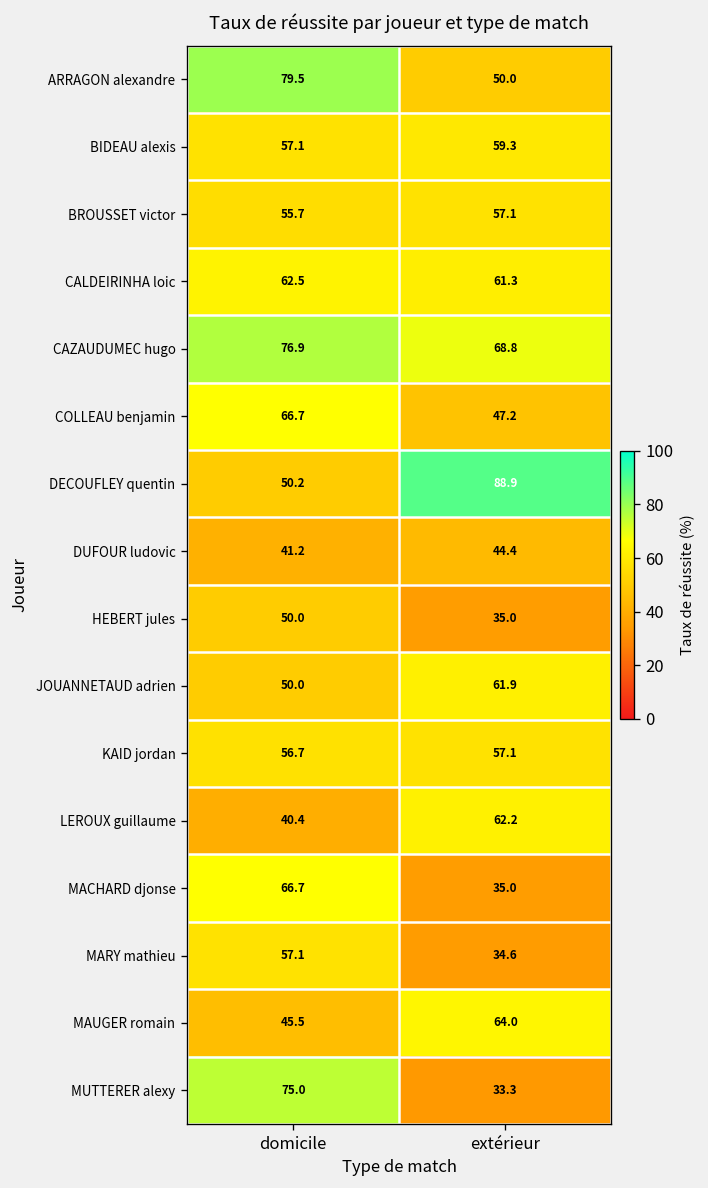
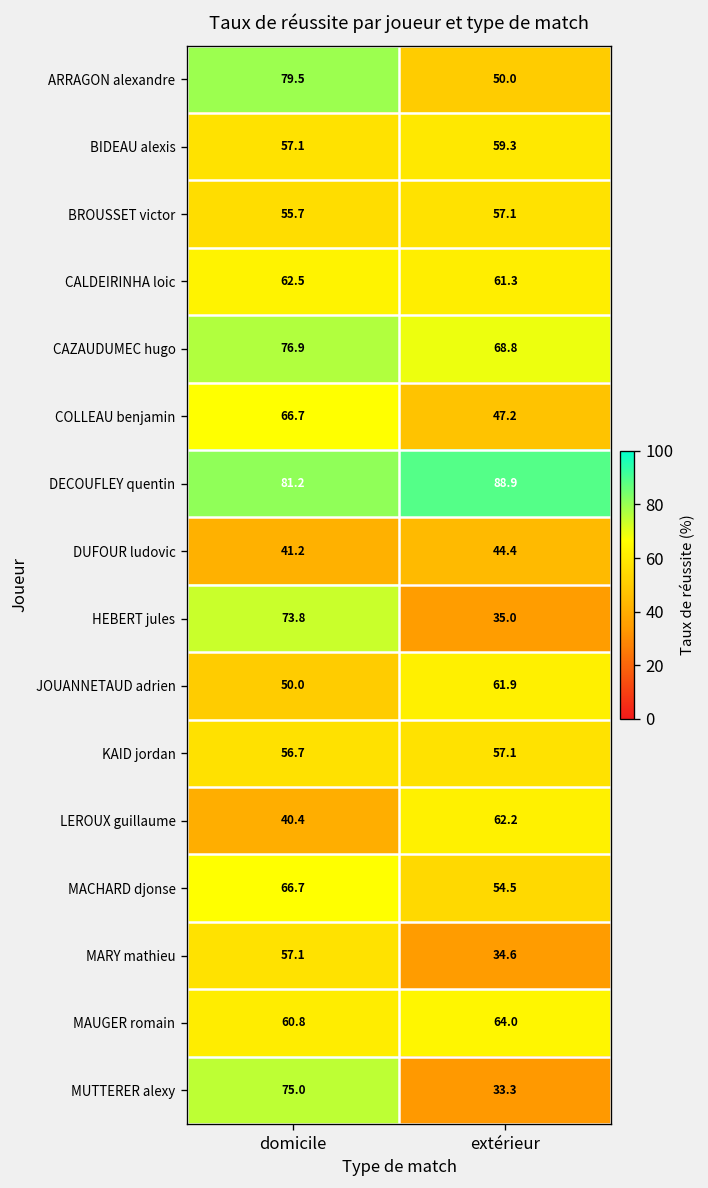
DECOUFLEY quentin, domicile: 50.2 -> 81.2
HEBERT jules, domicile: 50.0 -> 73.8
MACHARD djonse, extérieur: 35.0 -> 54.5
MAUGER romain, domicile: 45.5 -> 60.8
